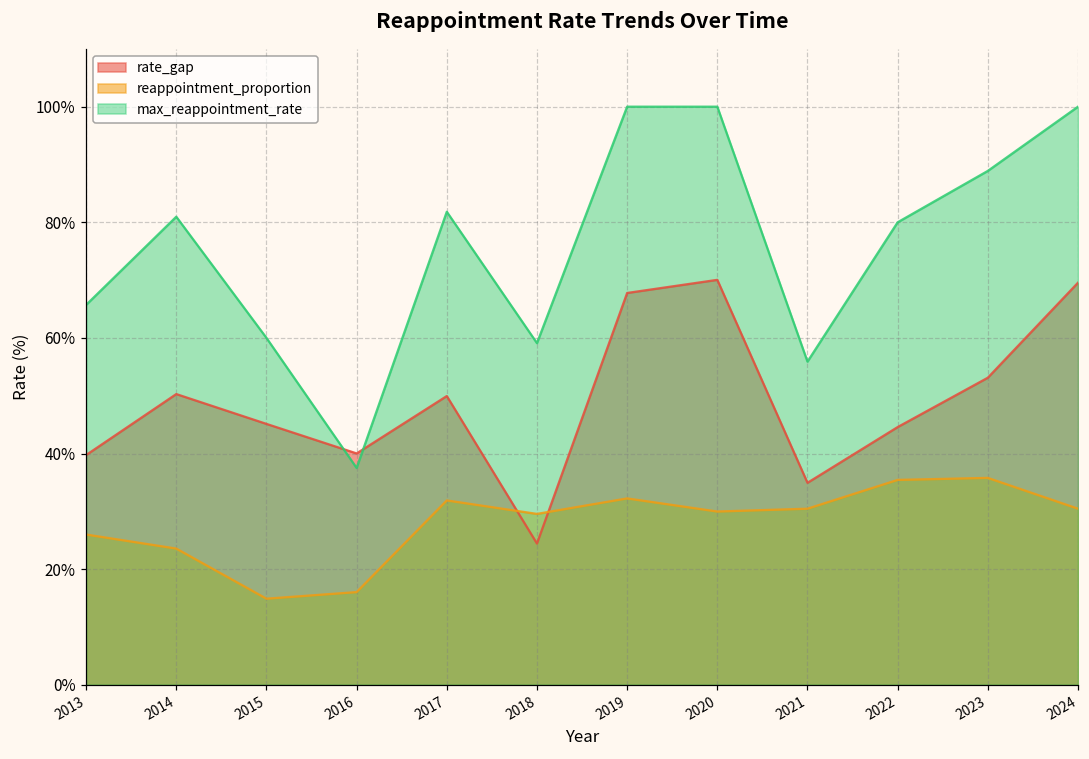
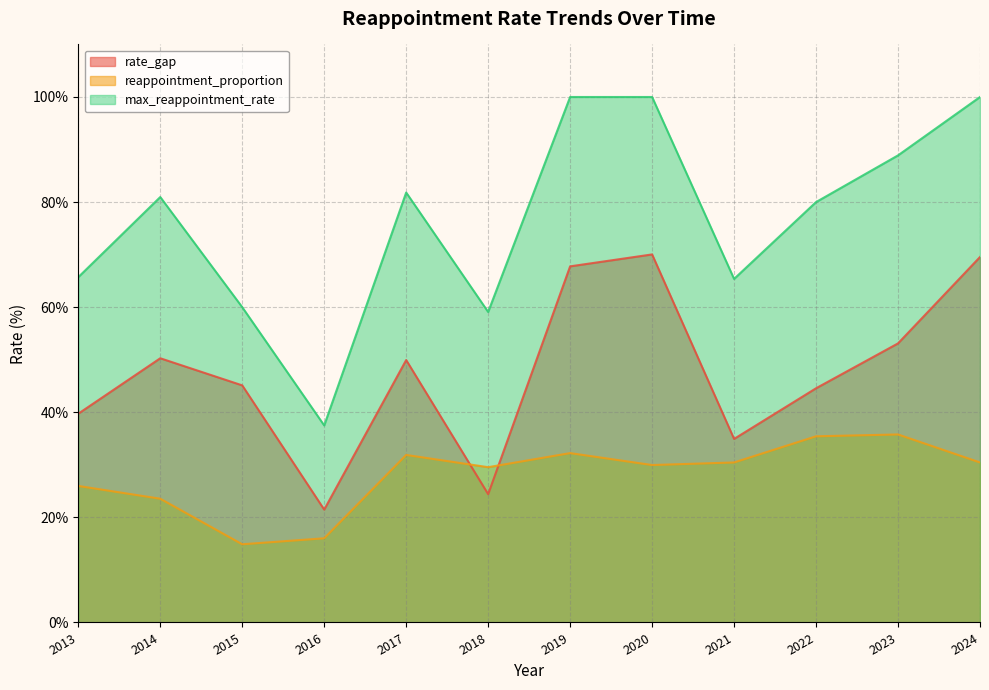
rate_gap, 2016: 40% -> 21%
max_reappointment_rate, 2021: 56% -> 65%
